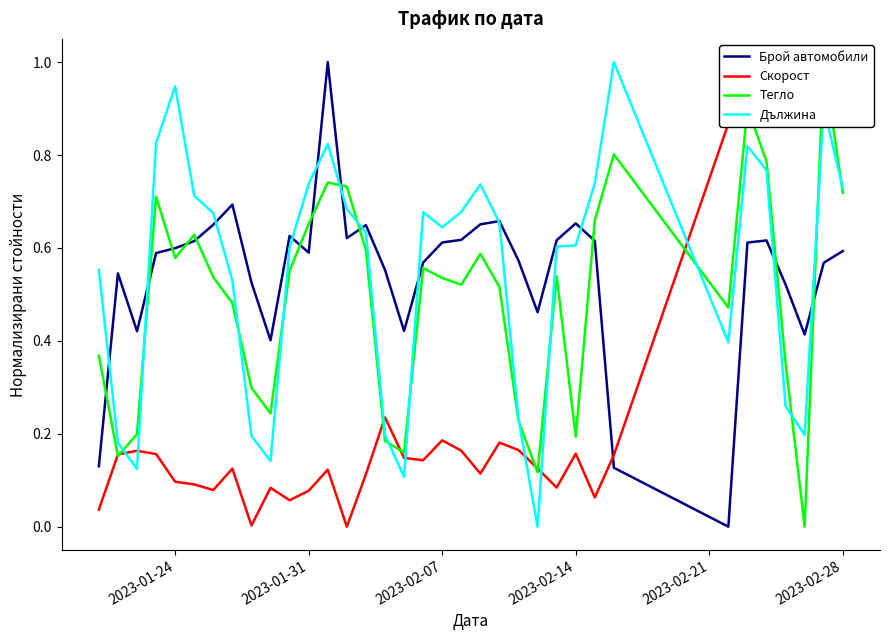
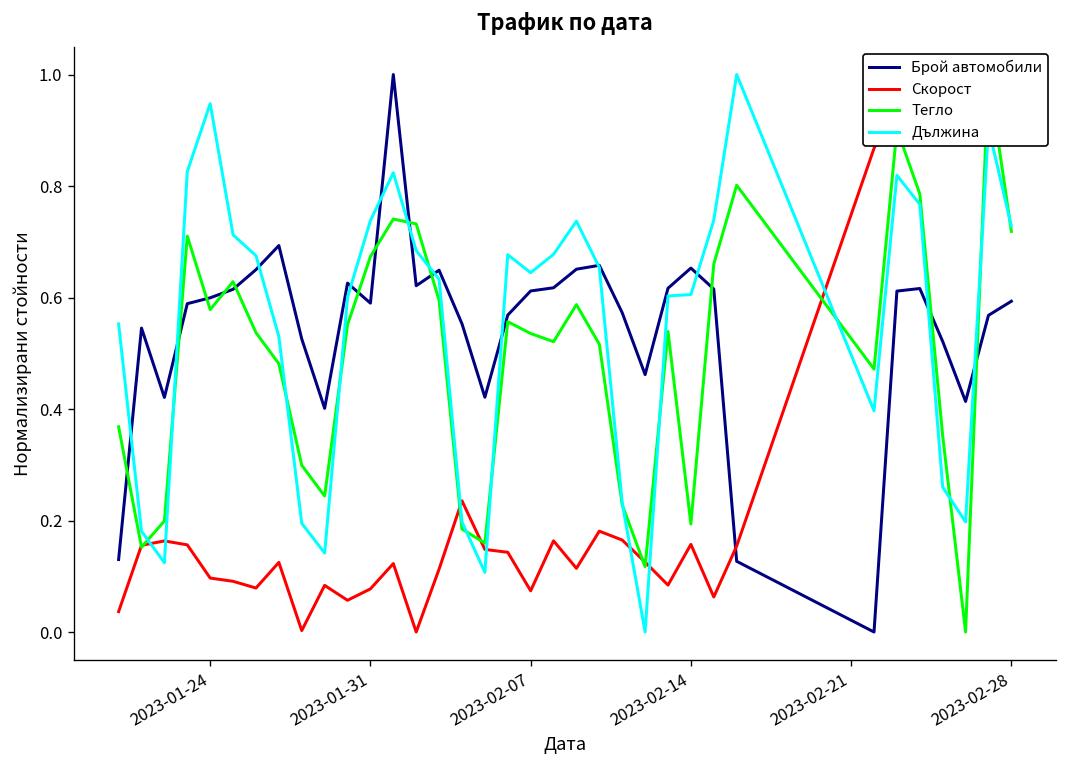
Тегло, 2023-01-31: 0.65 -> 0.67
Скорост, 2023-02-07: 0.19 -> 0.07
